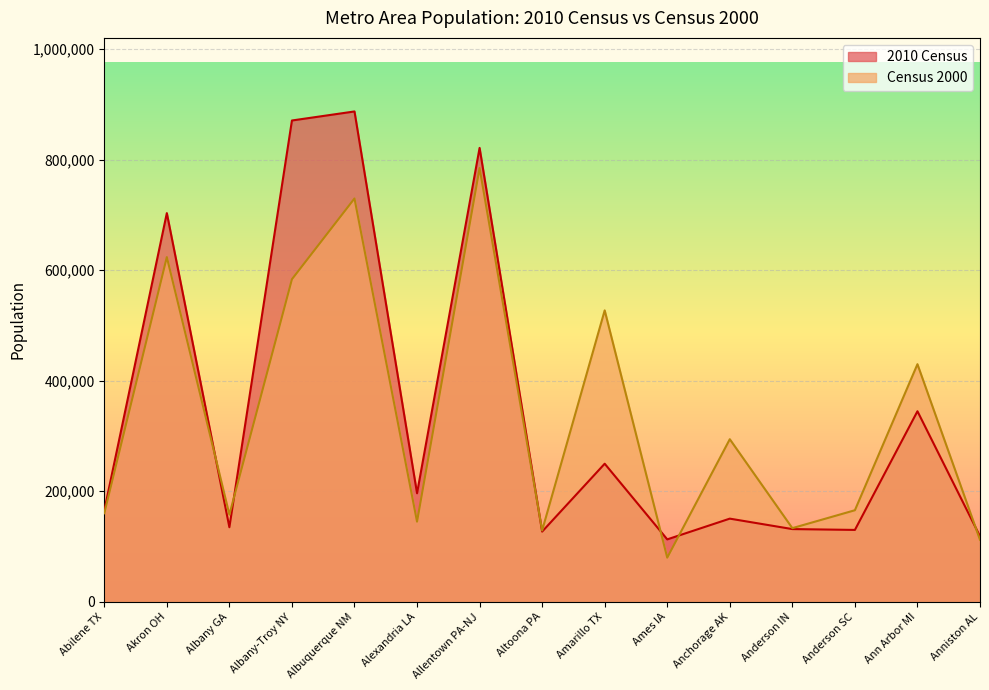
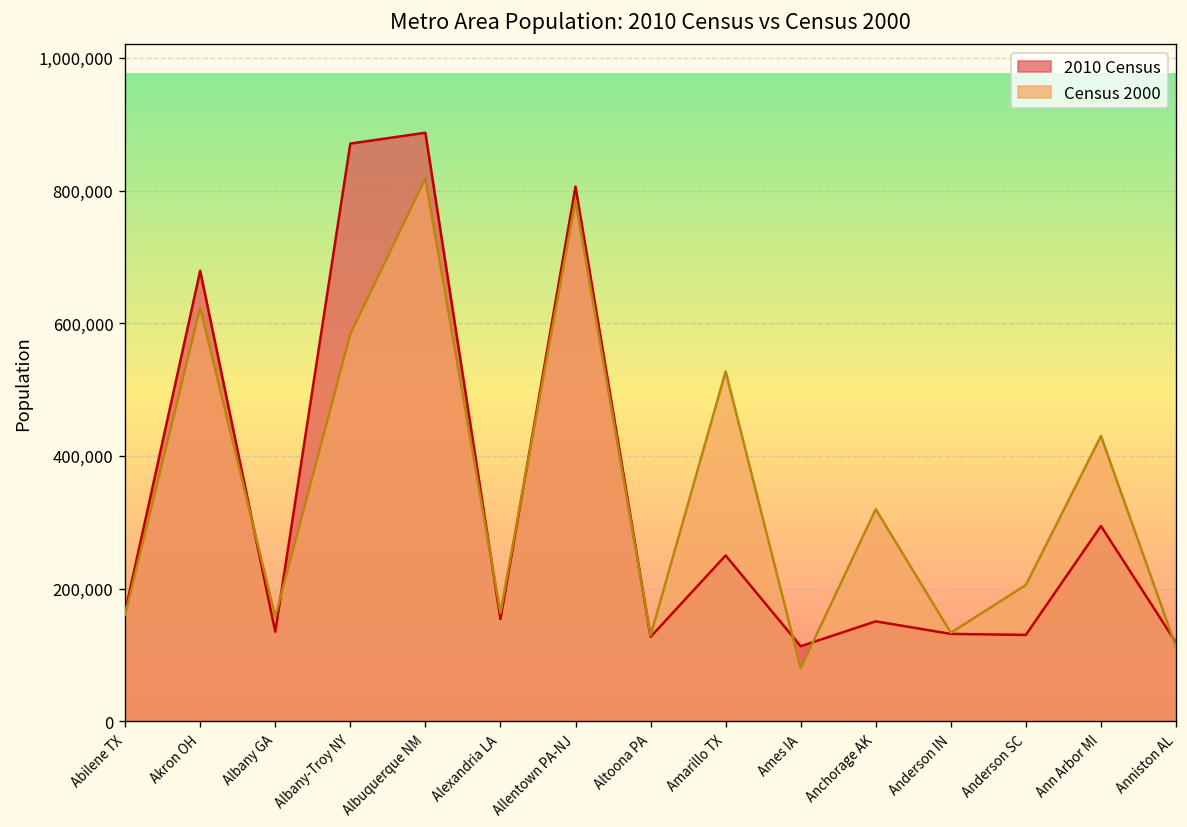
2010 Census, Akron OH: 700,000 -> 680,000
Census 2000, Albuquerque NM: 730,000 -> 820,000
2010 Census, Alexandria LA: 200,000 -> 150,000
Census 2000, Alexandria LA: 150,000 -> 160,000
2010 Census, Allentown PA-NJ: 820,000 -> 810,000
Census 2000, Anchorage AK: 290,000 -> 320,000
Census 2000, Anderson SC: 170,000 -> 210,000
2010 Census, Ann Arbor MI: 340,000 -> 290,000
